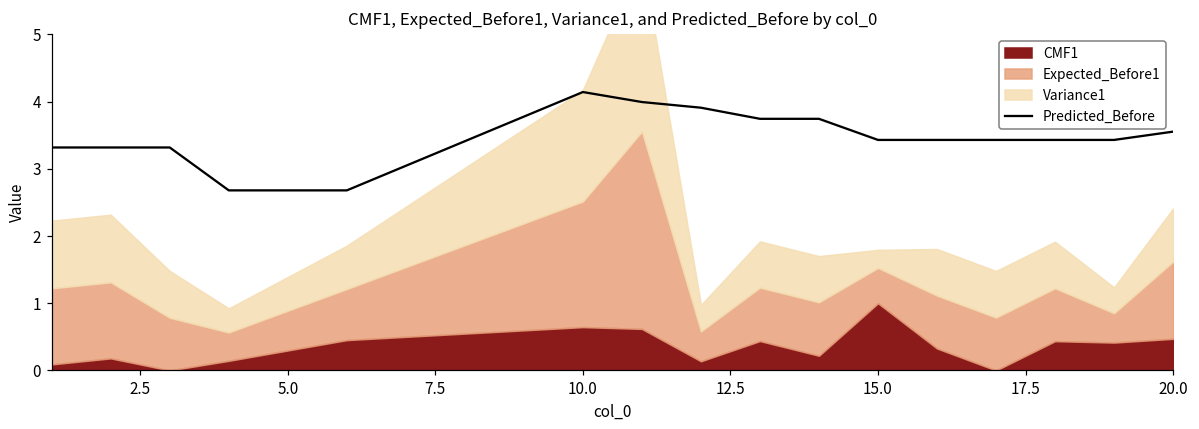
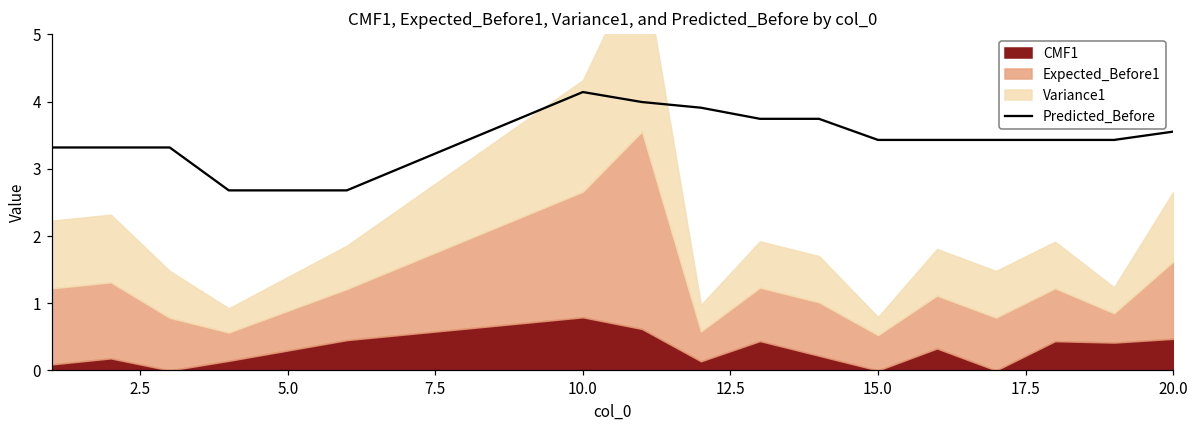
CMF1, 10.0: 0.6 -> 0.8
CMF1, 15.0: 1 -> 0
Variance1, 20.0: 0.8 -> 1.0
